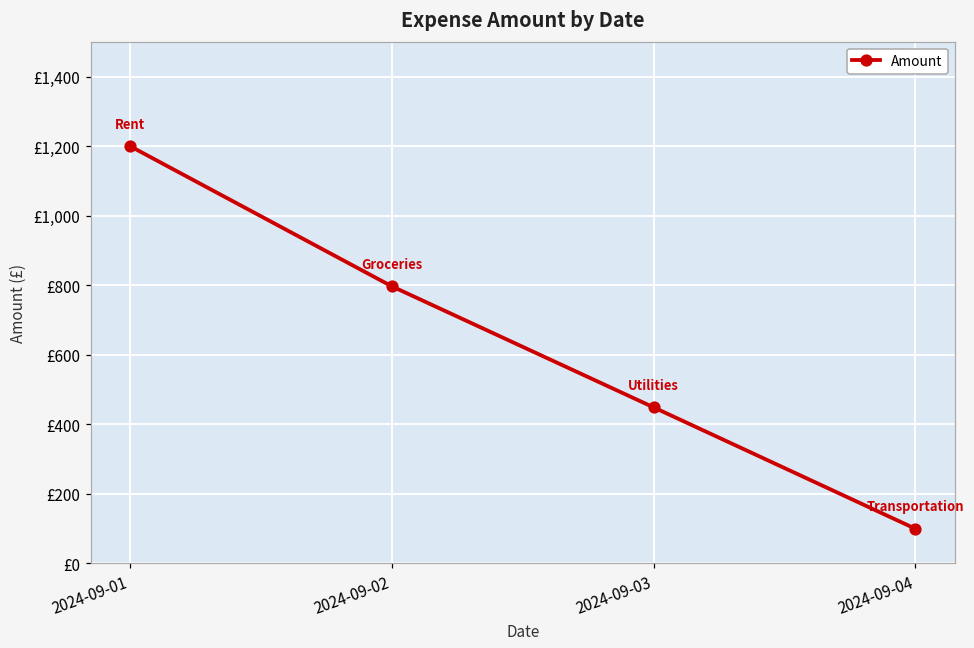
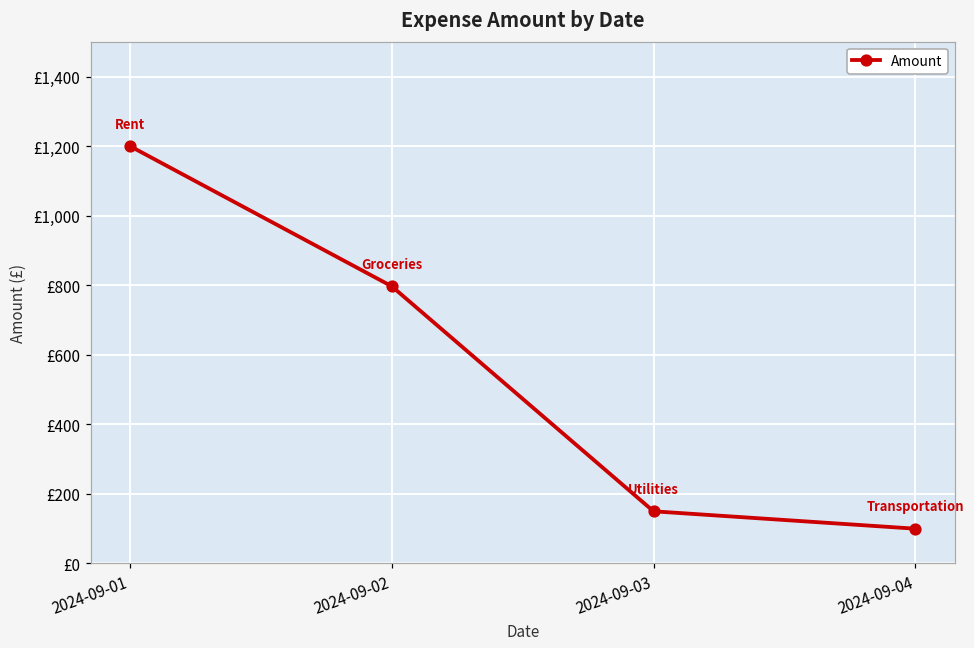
2024-09-03: £450 -> £150
